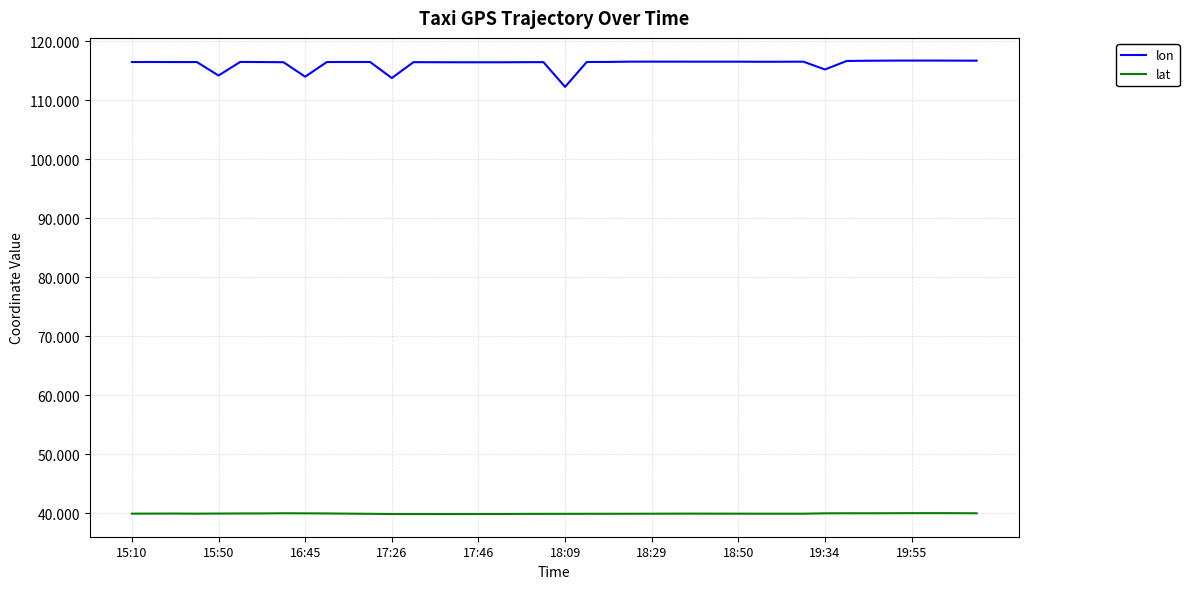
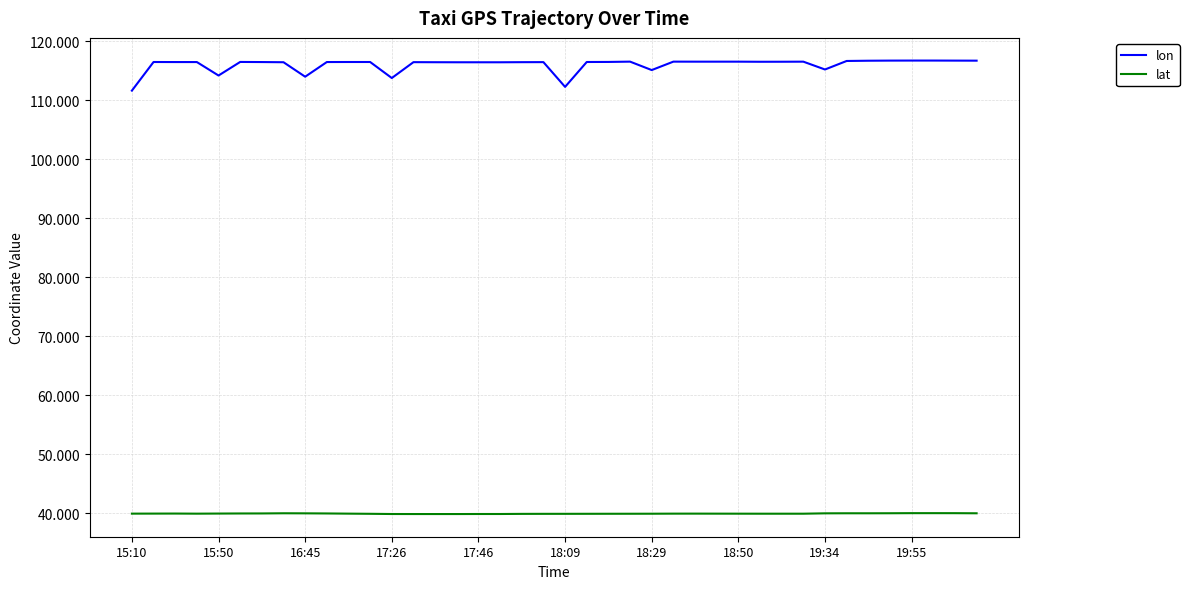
lon, 15:10: 116 -> 112
lon, 18:29: 117 -> 115
